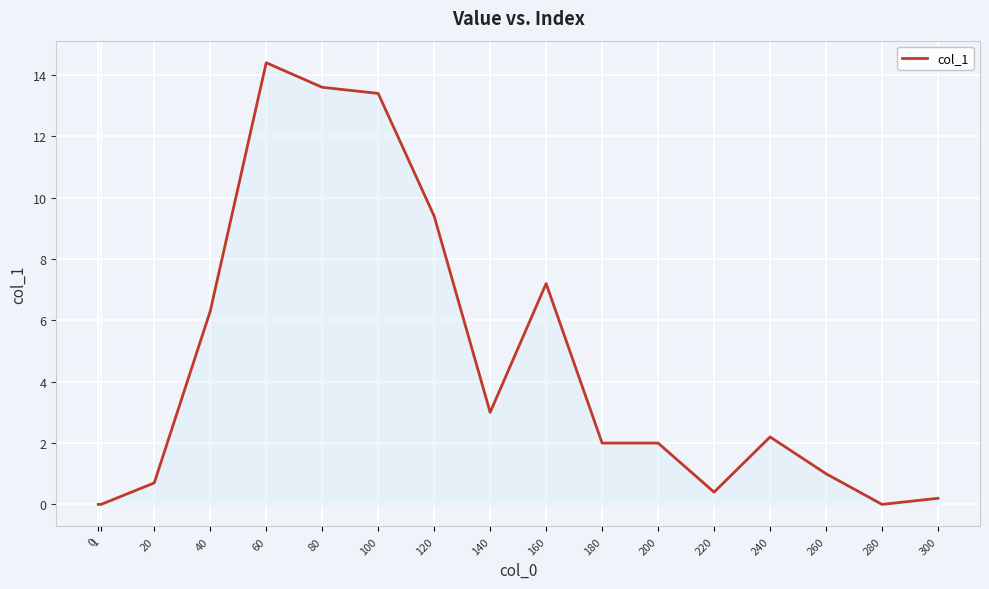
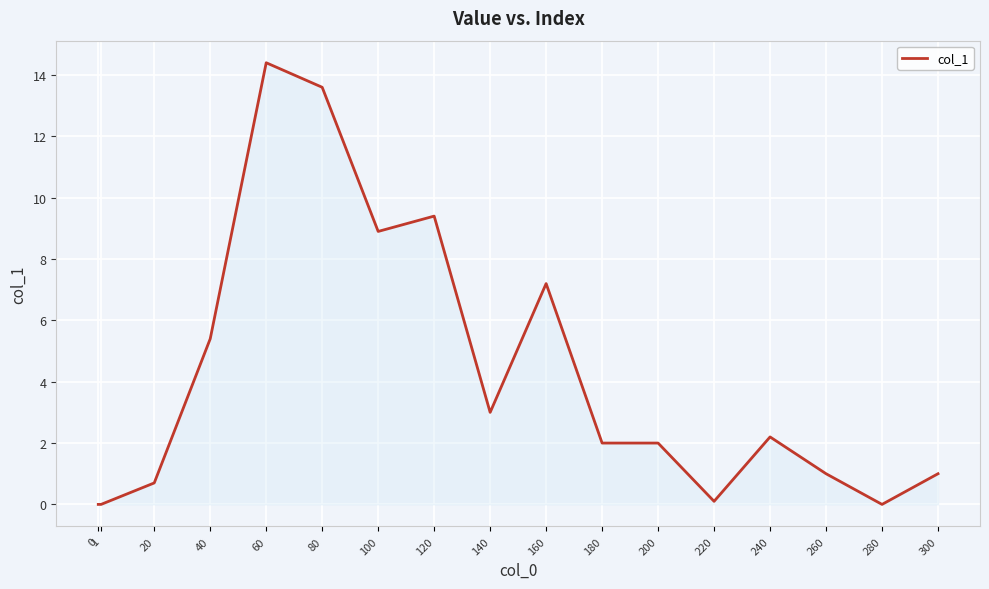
40: 6.3 -> 5.4
100: 13.4 -> 8.9
220: 0.4 -> 0.1
300: 0.2 -> 1.0
